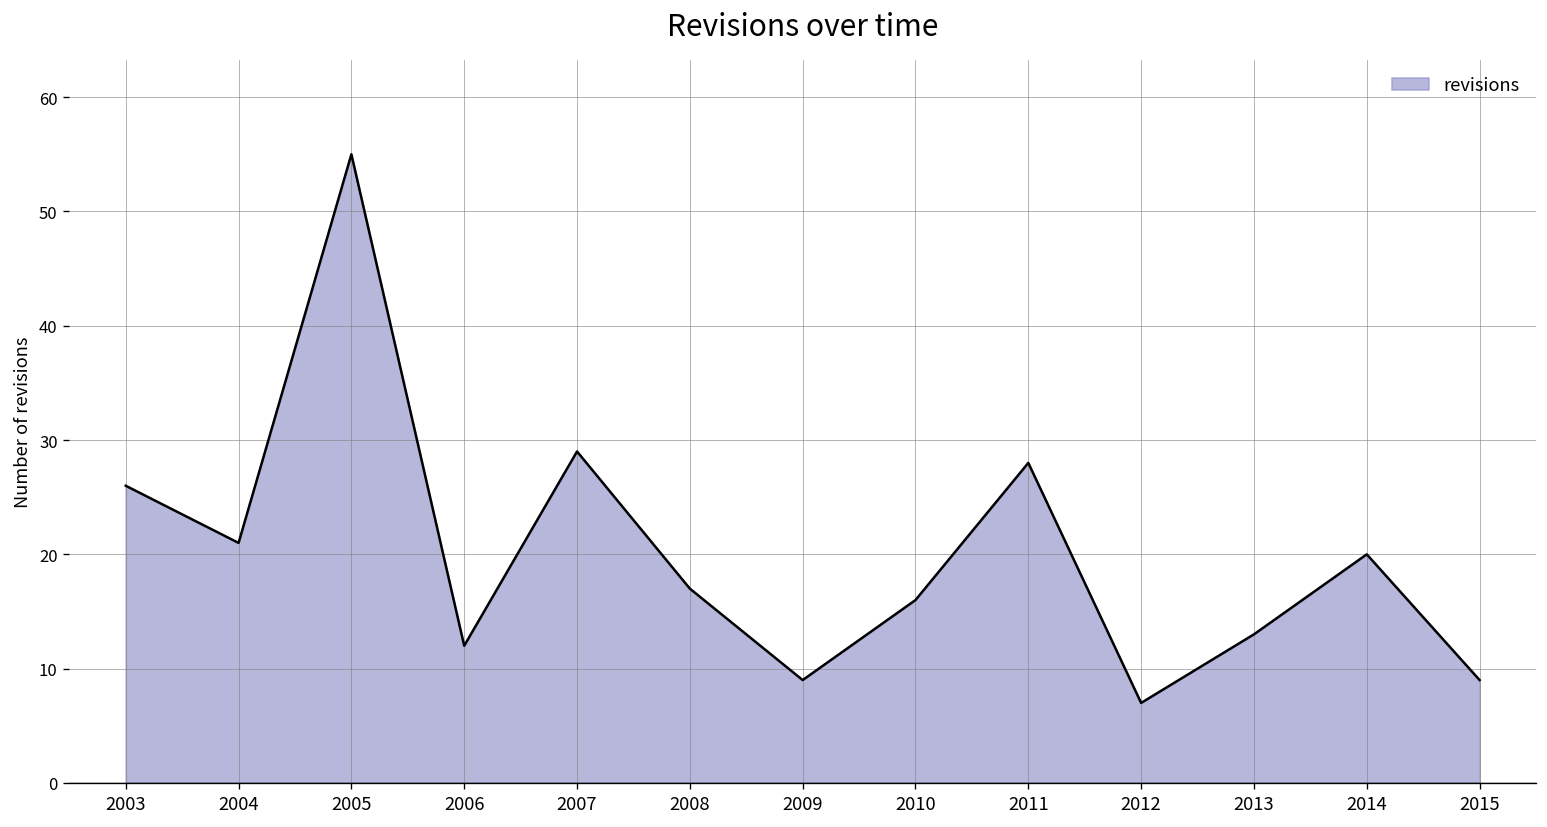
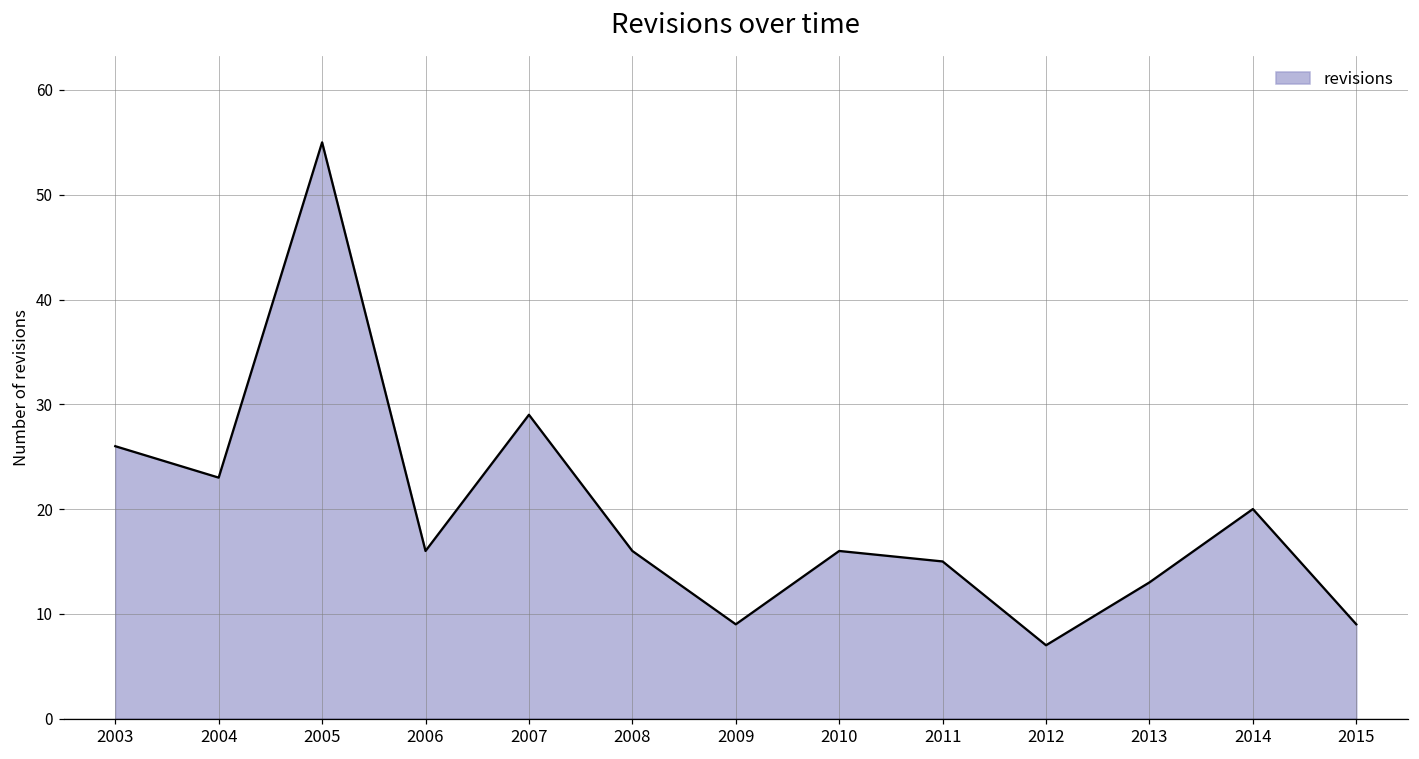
2004: 21 -> 23
2006: 12 -> 16
2008: 17 -> 16
2011: 28 -> 15
